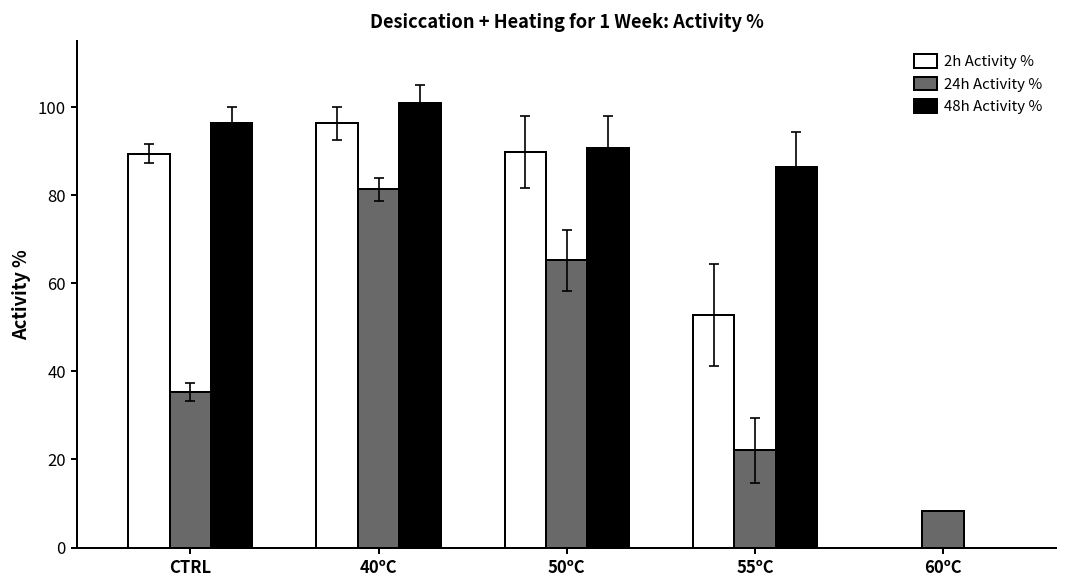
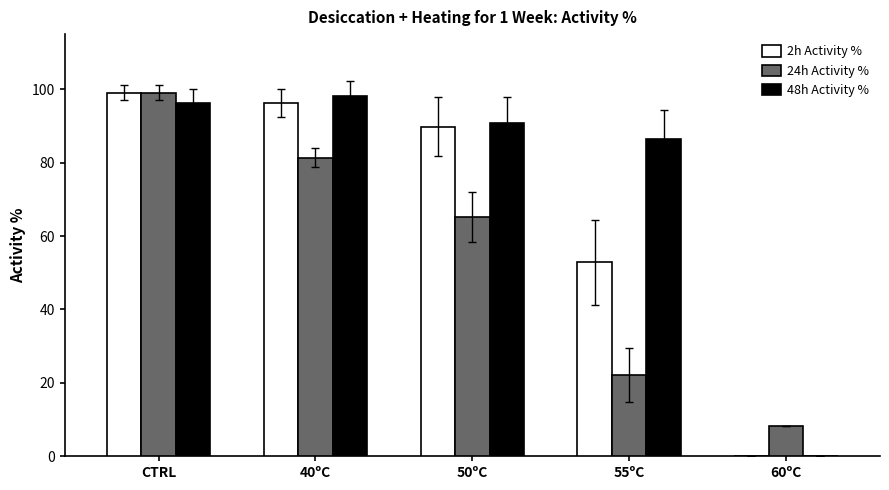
2h Activity %, CTRL: 89 -> 99
24h Activity %, CTRL: 35 -> 99
48h Activity %, 40ºC: 101 -> 98
